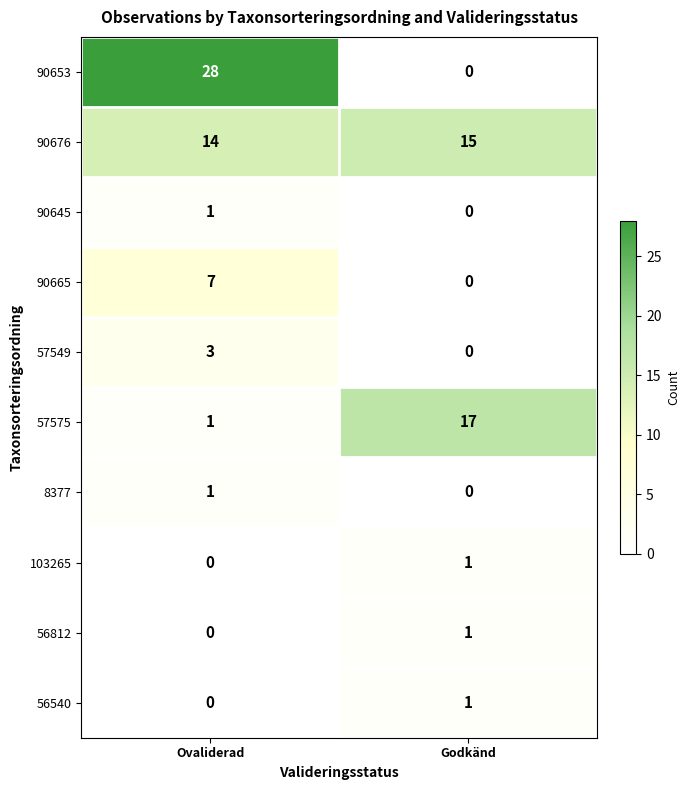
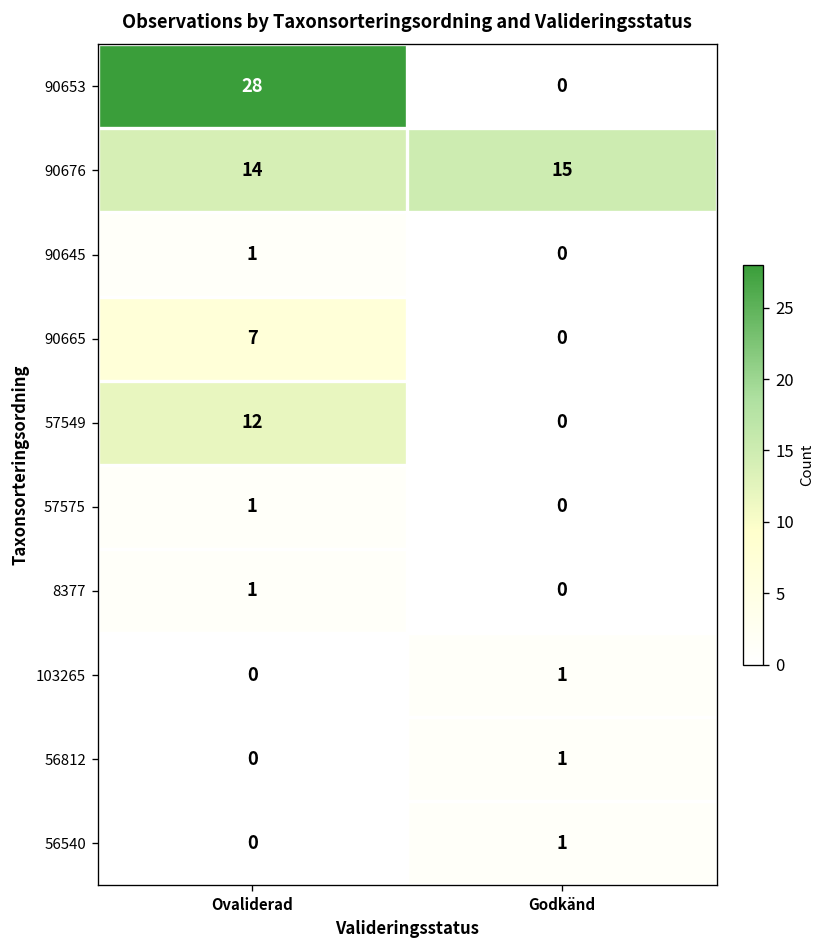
57549, Ovaliderad: 3 -> 12
57575, Godkänd: 17 -> 0
